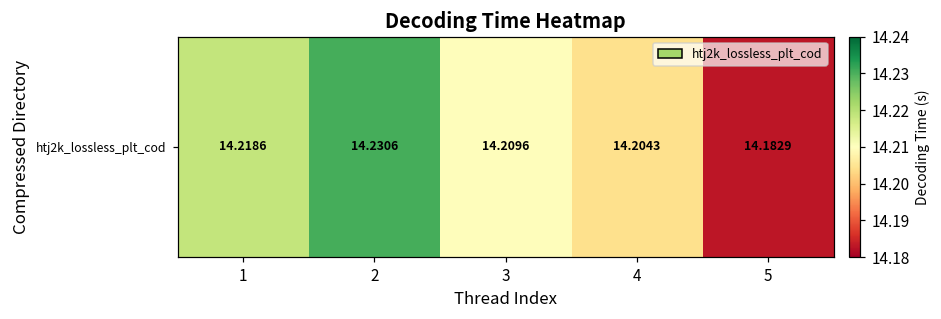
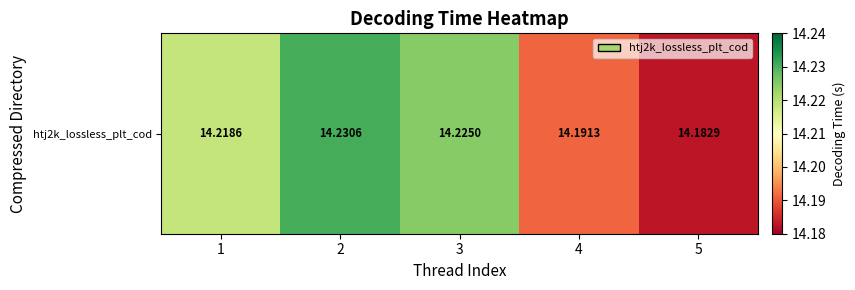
htj2k_lossless_plt_cod, 3: 14.2096 -> 14.2250
htj2k_lossless_plt_cod, 4: 14.2043 -> 14.1913
